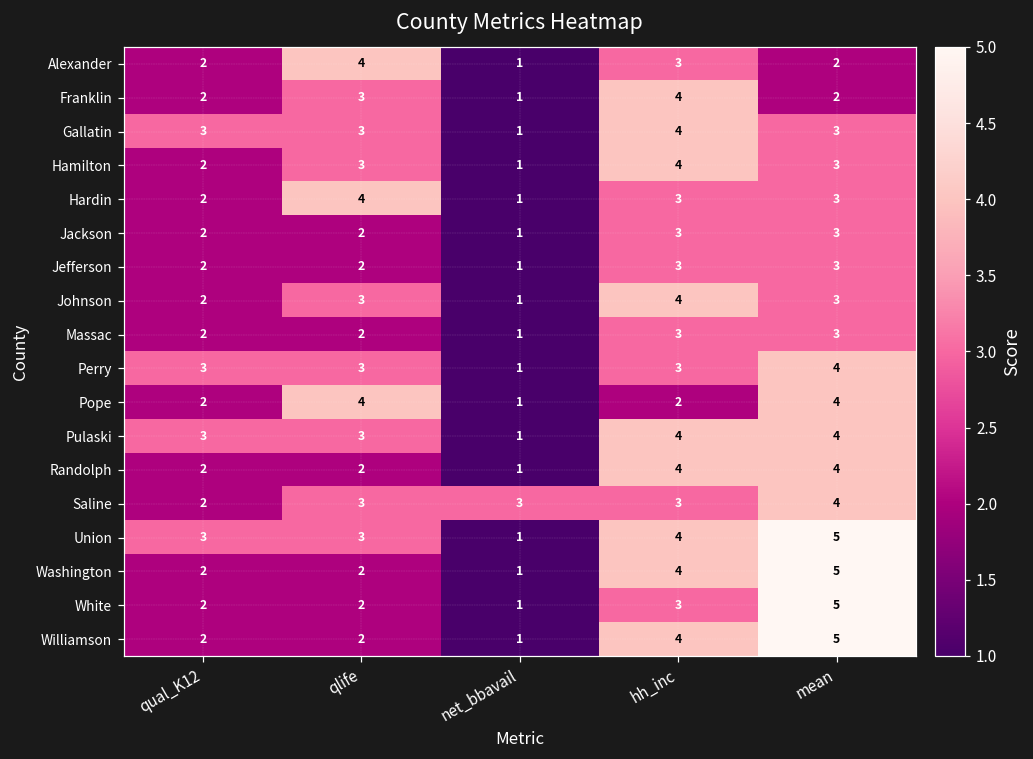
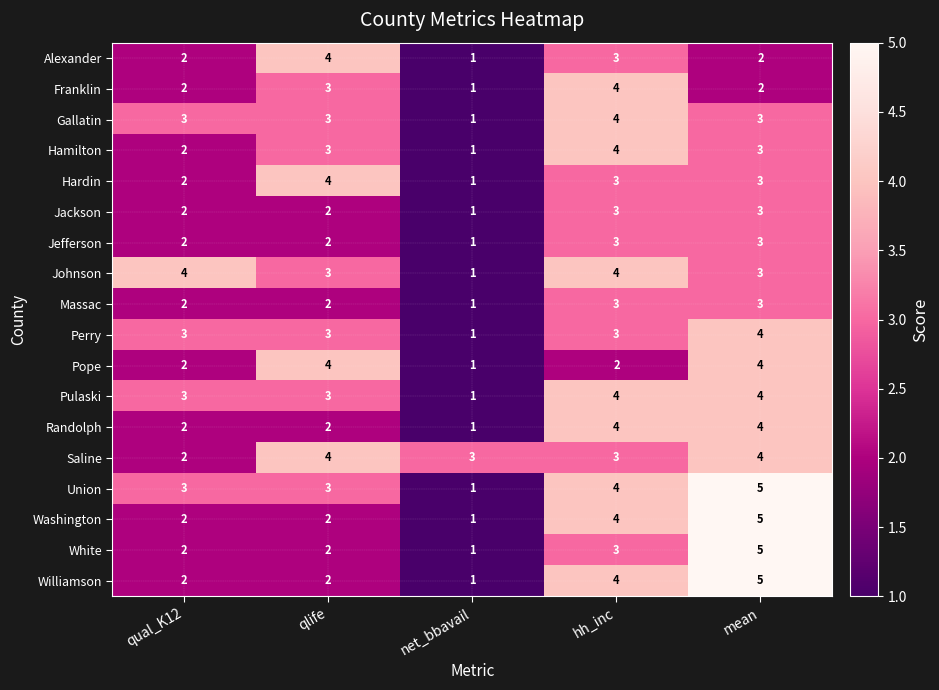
Johnson, qual_K12: 2 -> 4
Saline, qlife: 3 -> 4
